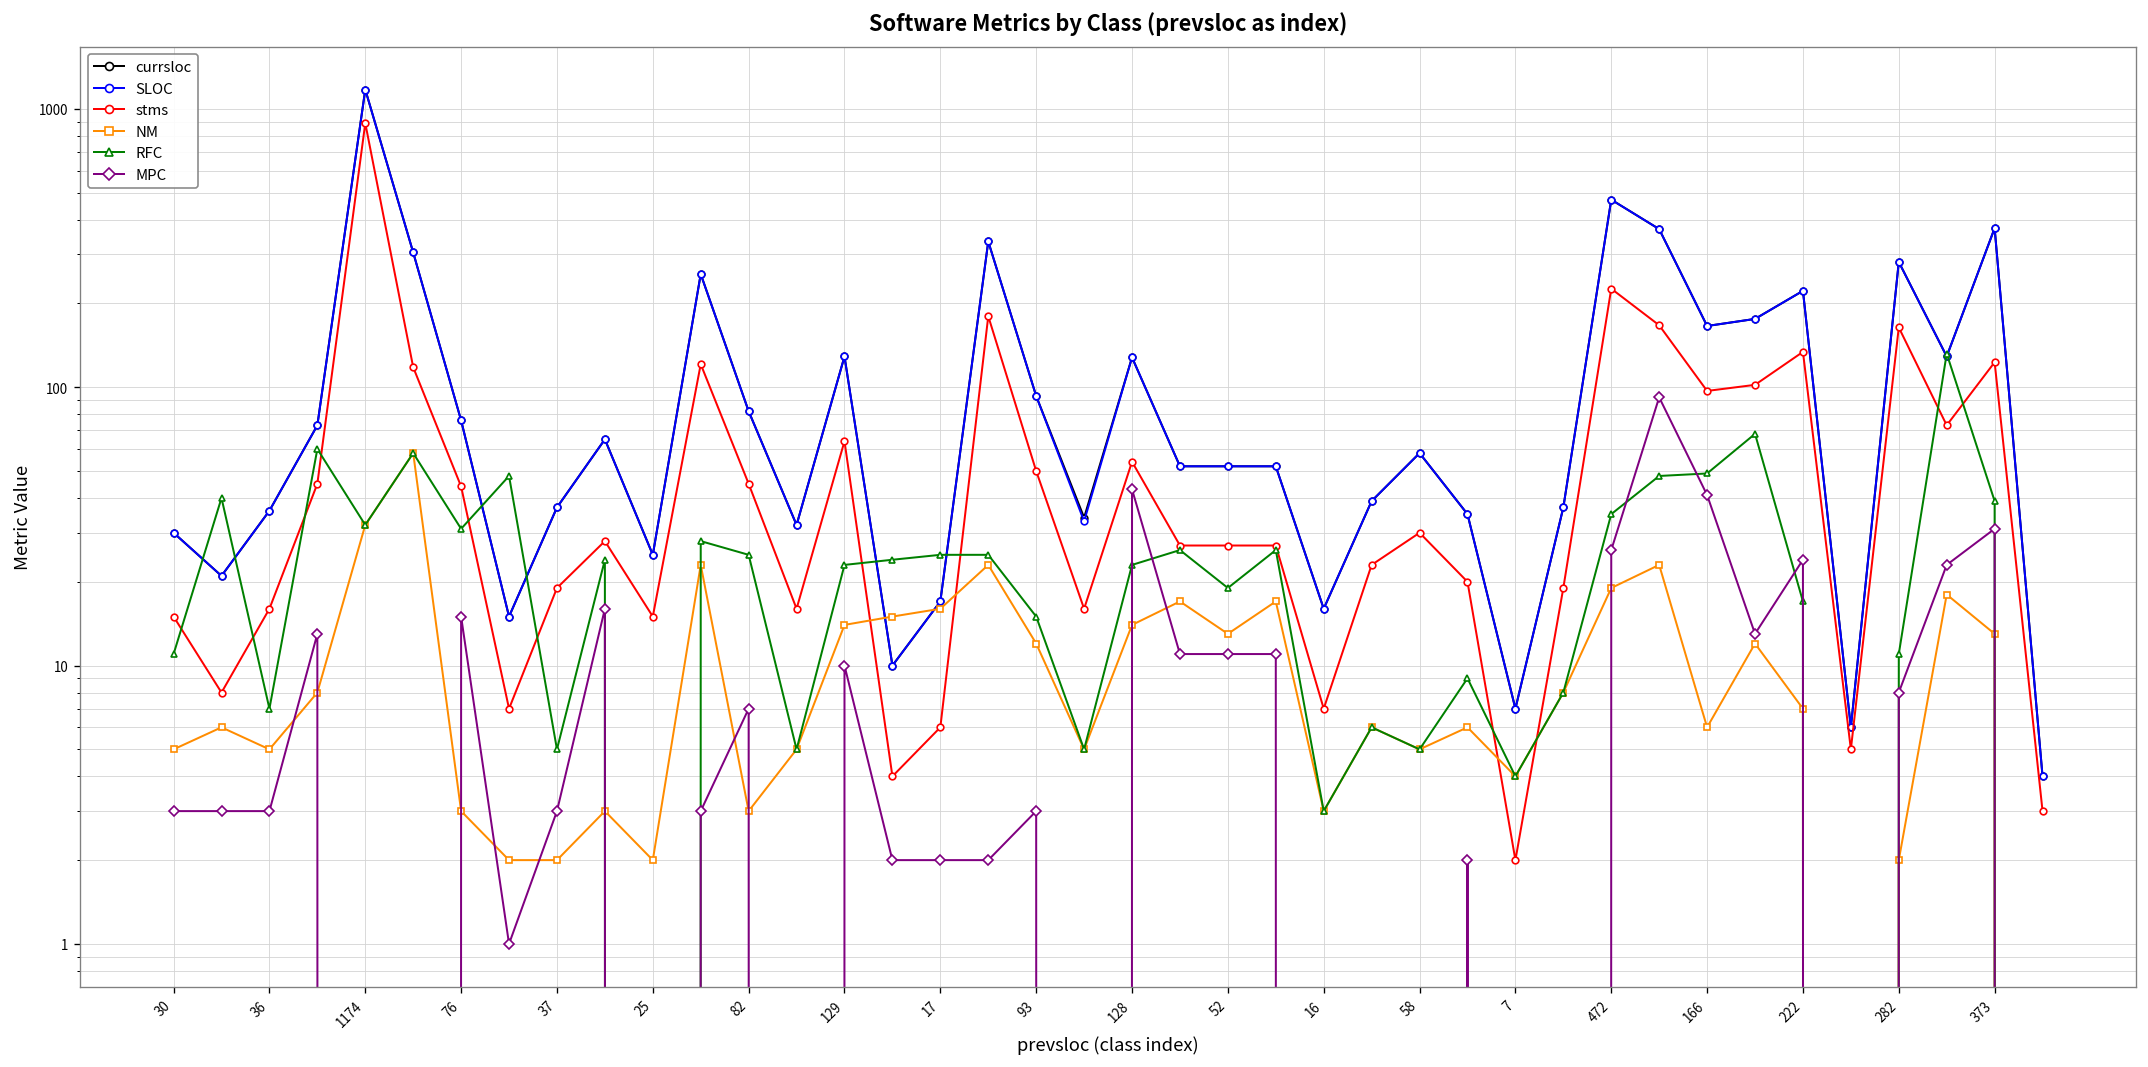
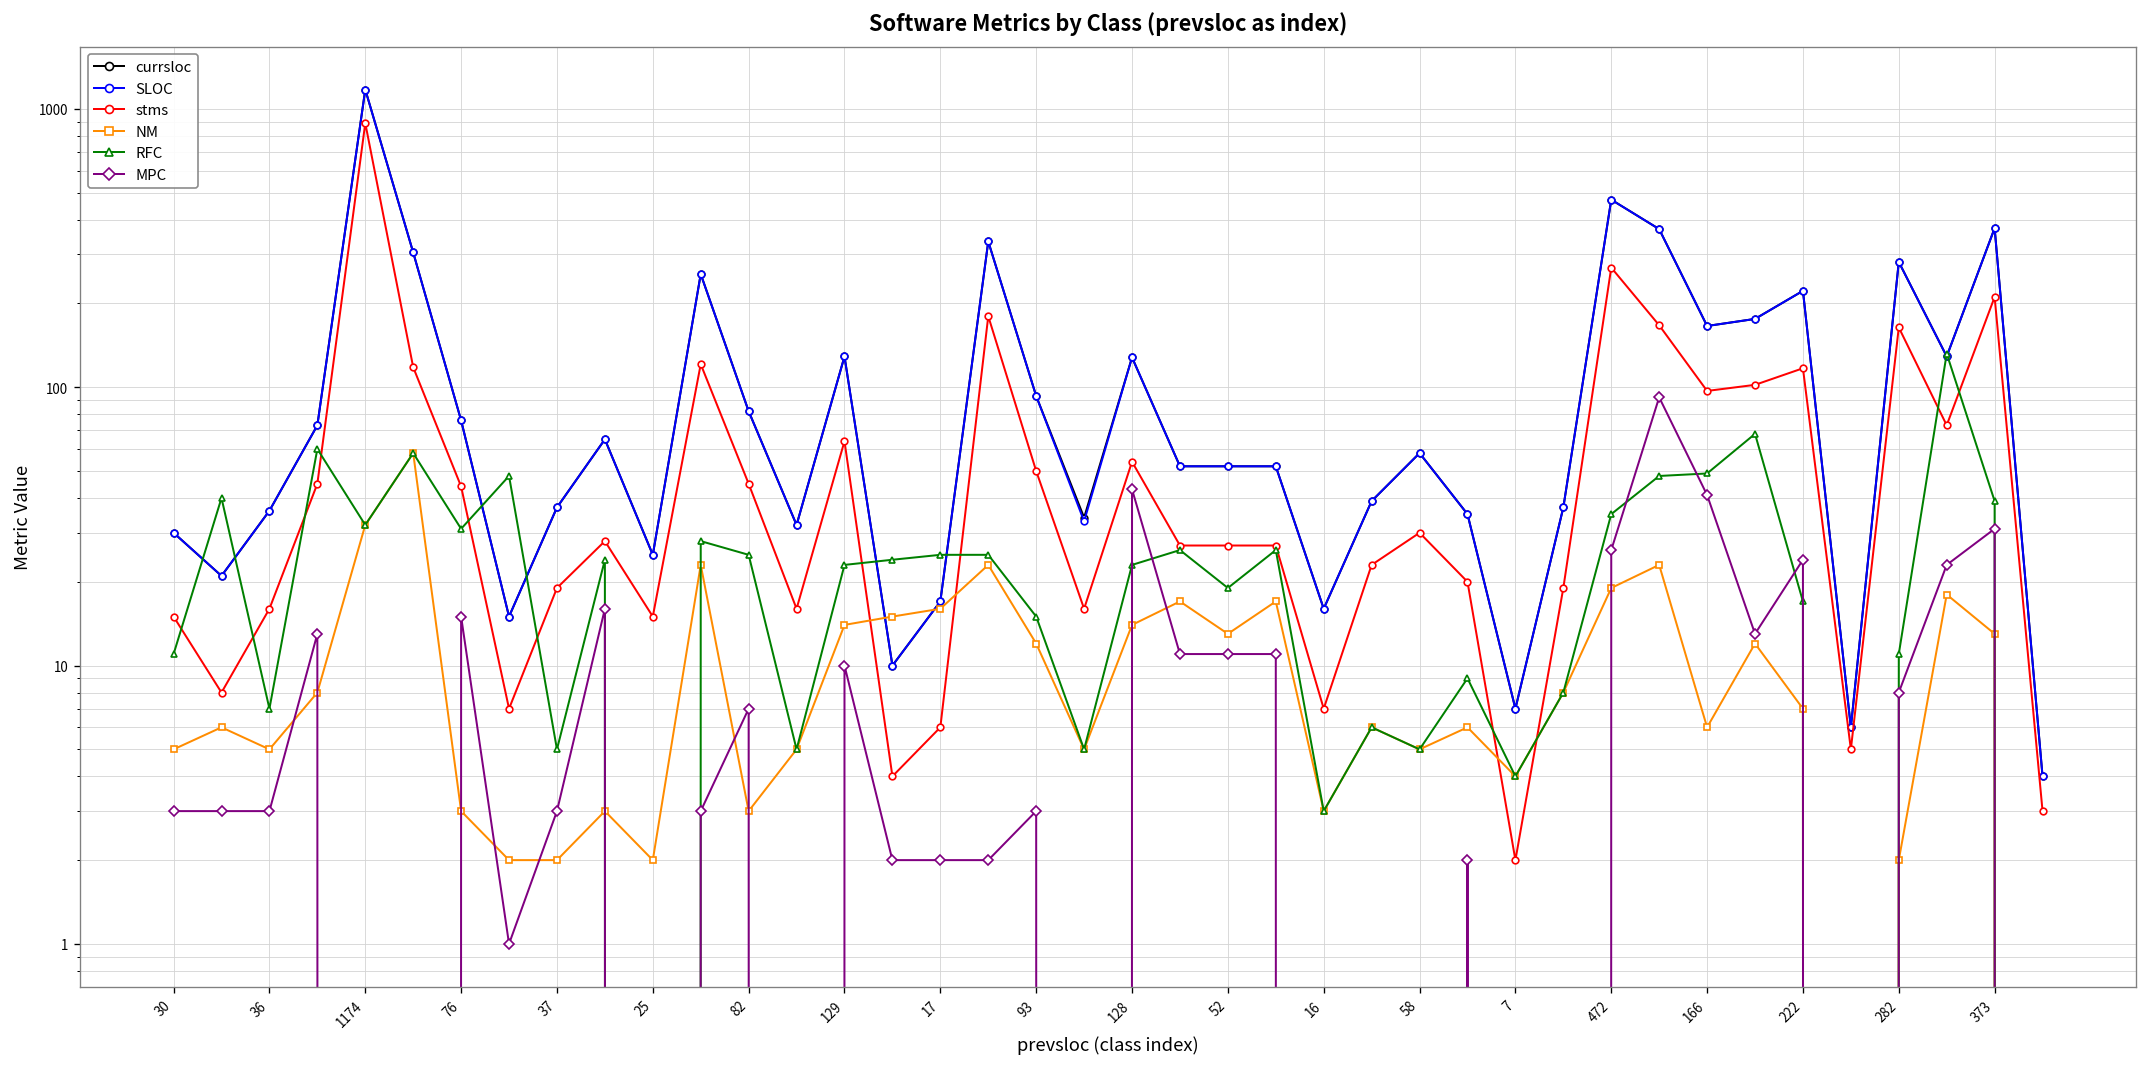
stms, 472: 230 -> 270
stms, 222: 130 -> 120
stms, 373: 120 -> 210
